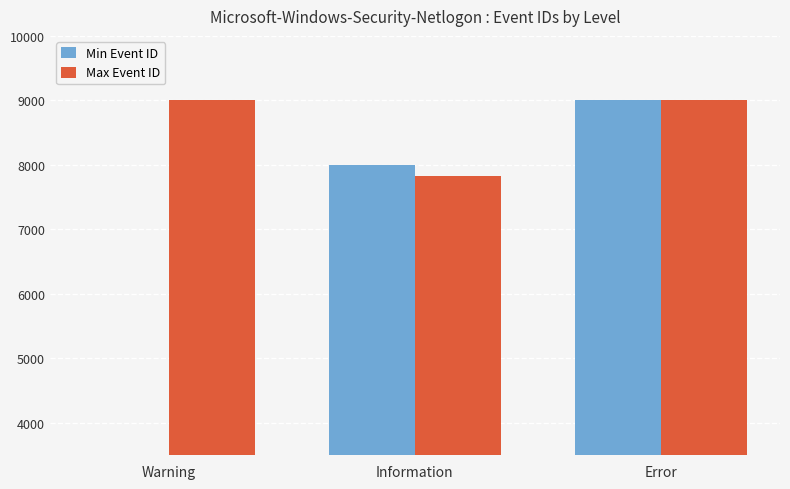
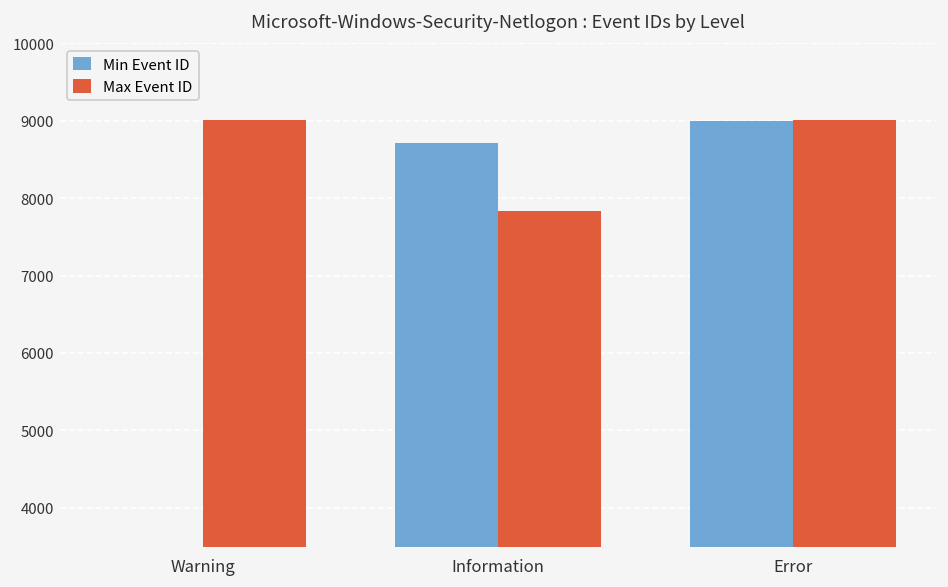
Min Event ID, Information: 8000 -> 8700
